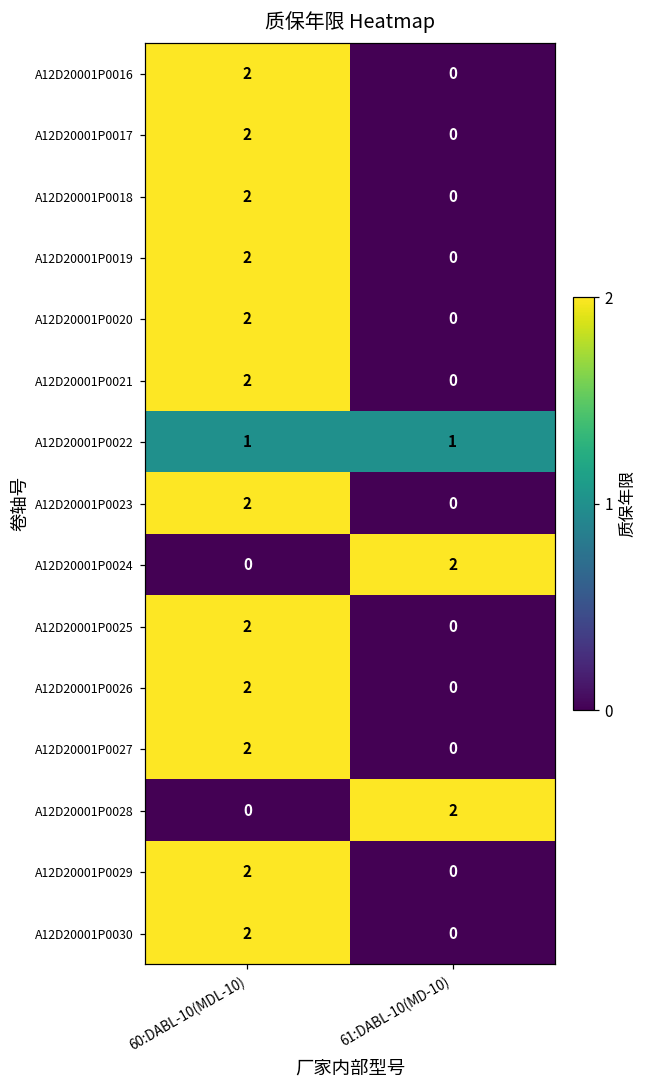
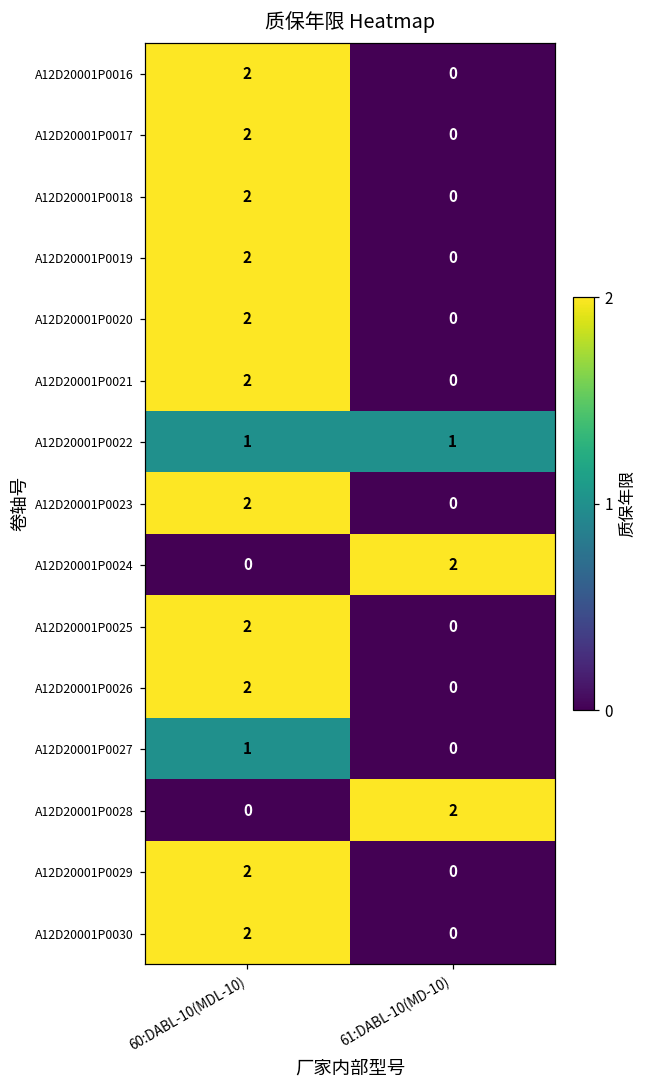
A12D20001P0027, 60:DABL-10(MDL-10): 2 -> 1
